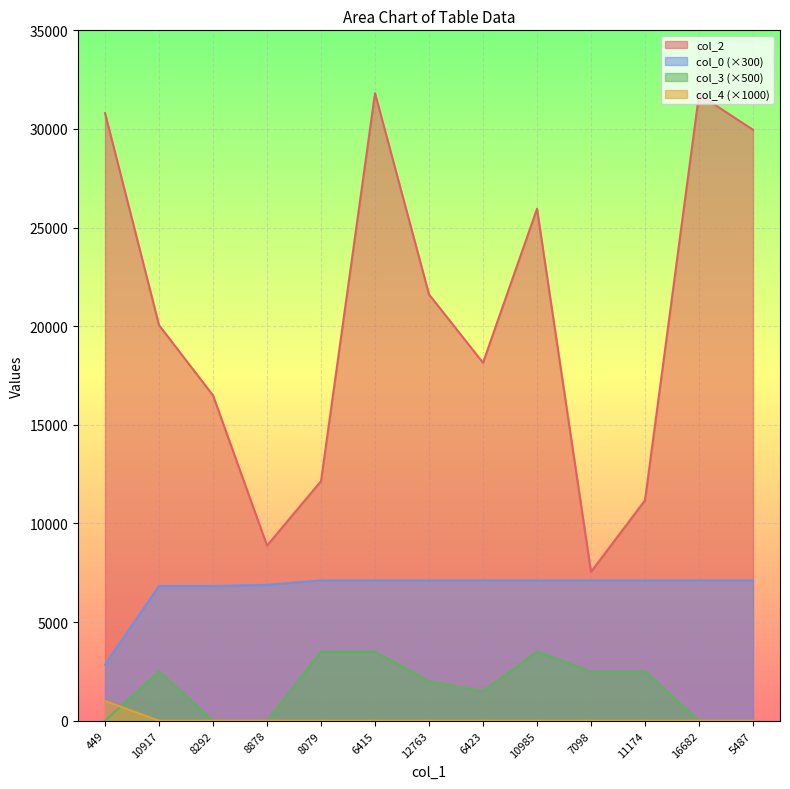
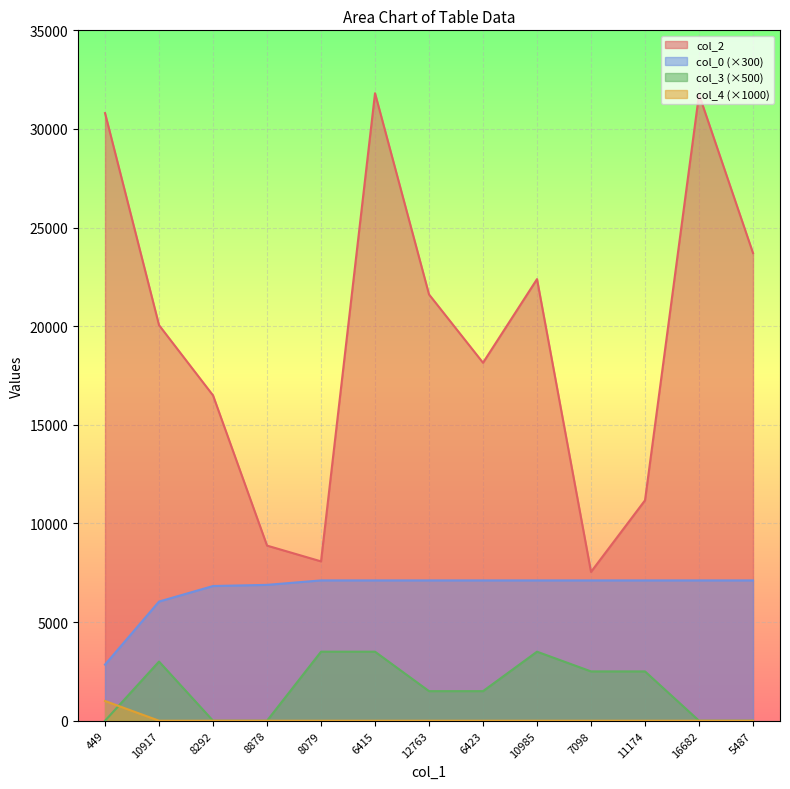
col_0 (×300), 10917: 6800 -> 6000
col_3 (×500), 10917: 2500 -> 3000
col_2, 8079: 12100 -> 8100
col_3 (×500), 12763: 2000 -> 1500
col_2, 10985: 26000 -> 22400
col_2, 5487: 30000 -> 23700
